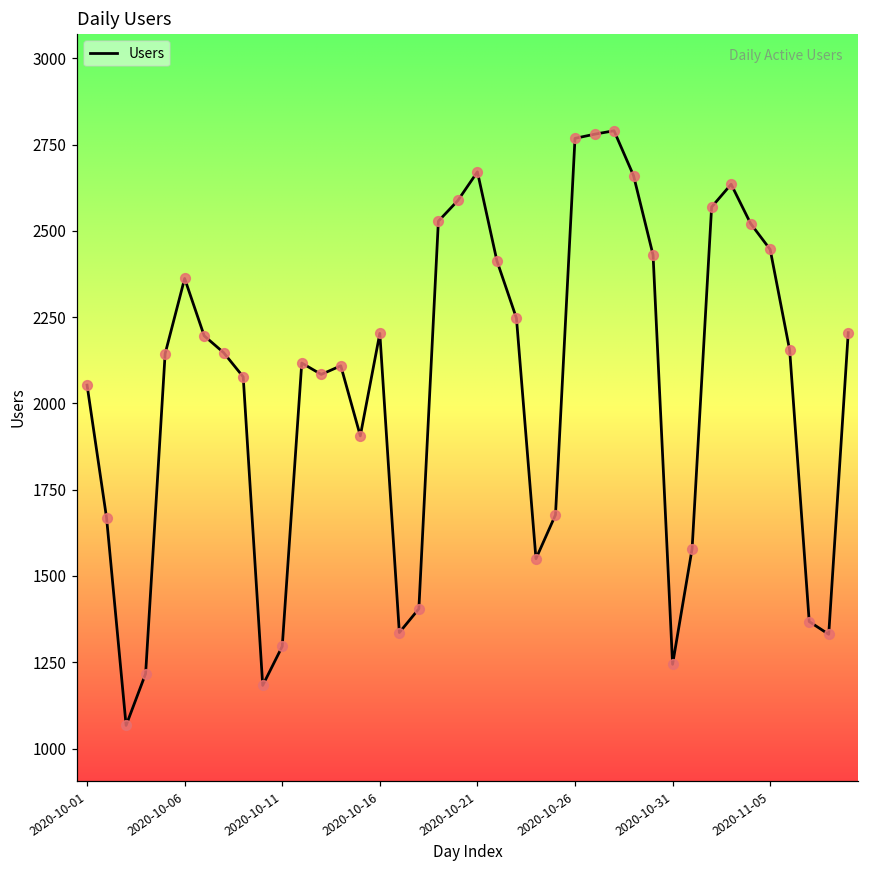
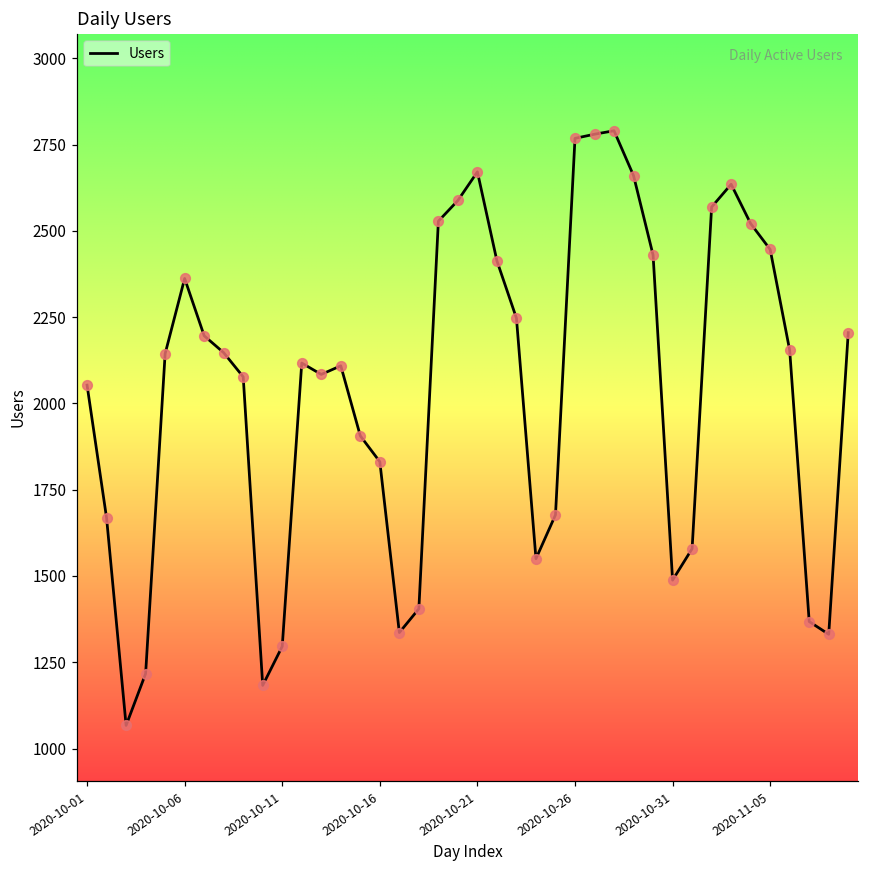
2020-10-16: 2200 -> 1830
2020-10-31: 1240 -> 1490
